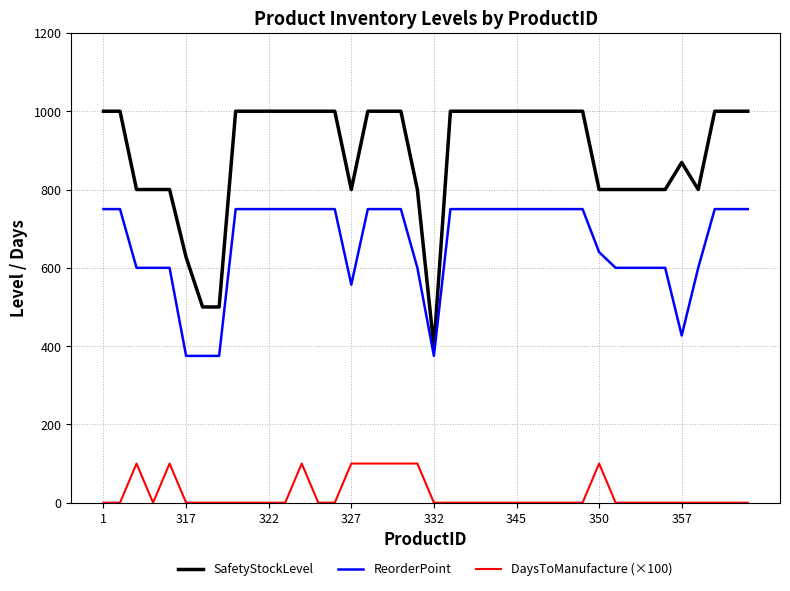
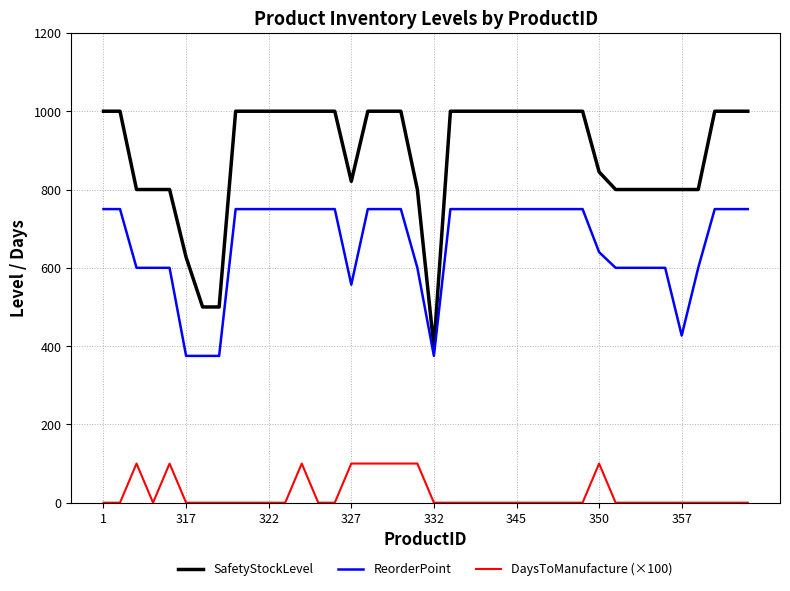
SafetyStockLevel, 327: 800 -> 820
SafetyStockLevel, 350: 800 -> 850
SafetyStockLevel, 357: 870 -> 800
